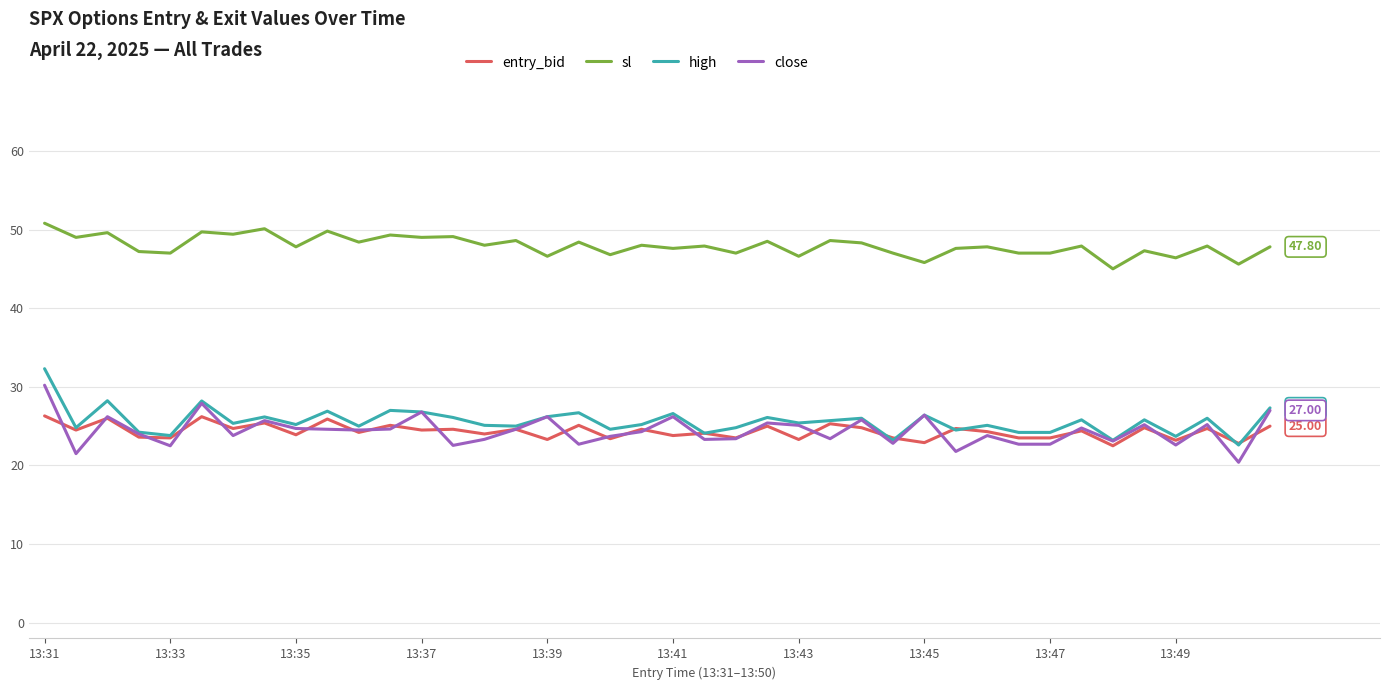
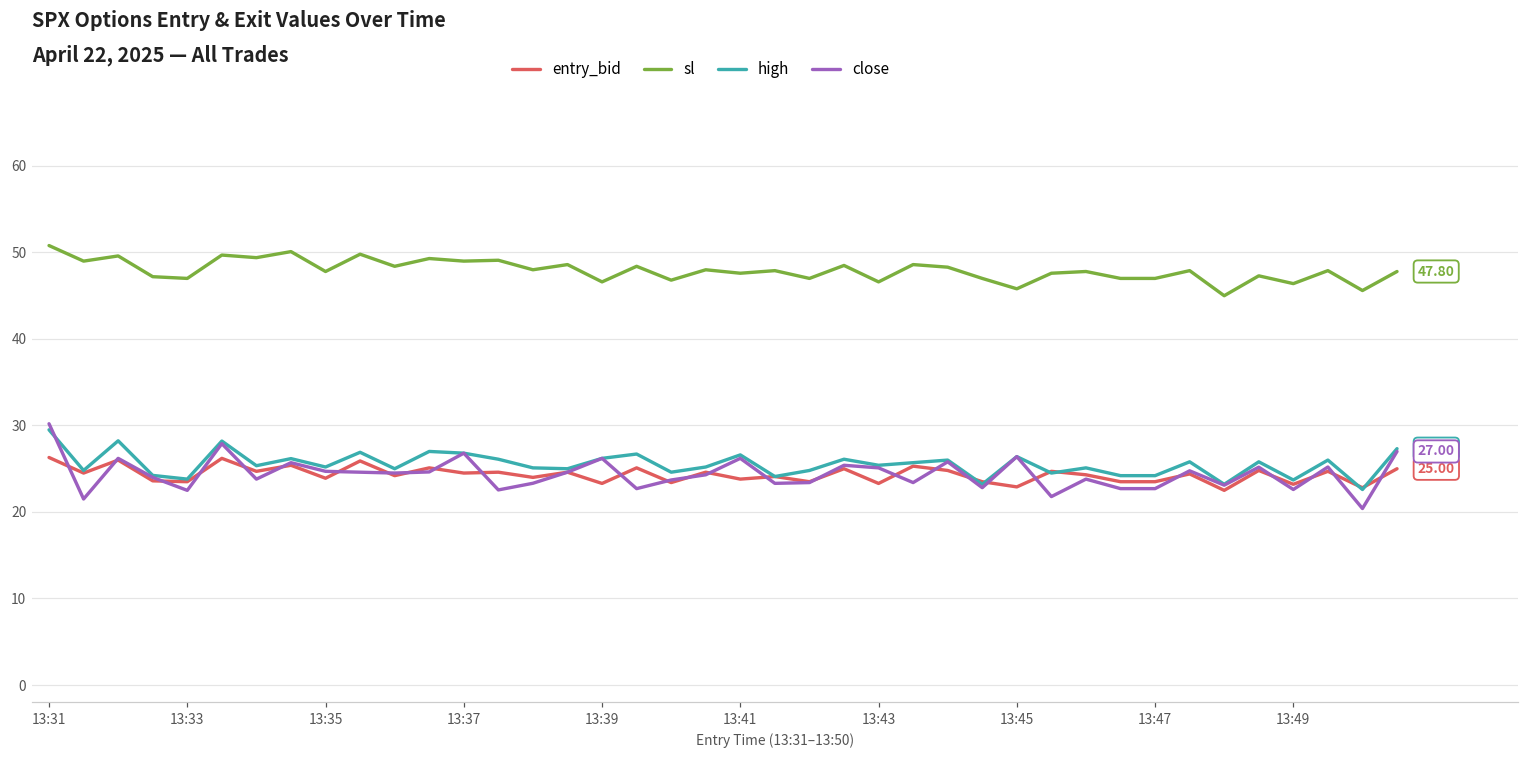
high, 13:31: 32 -> 30
